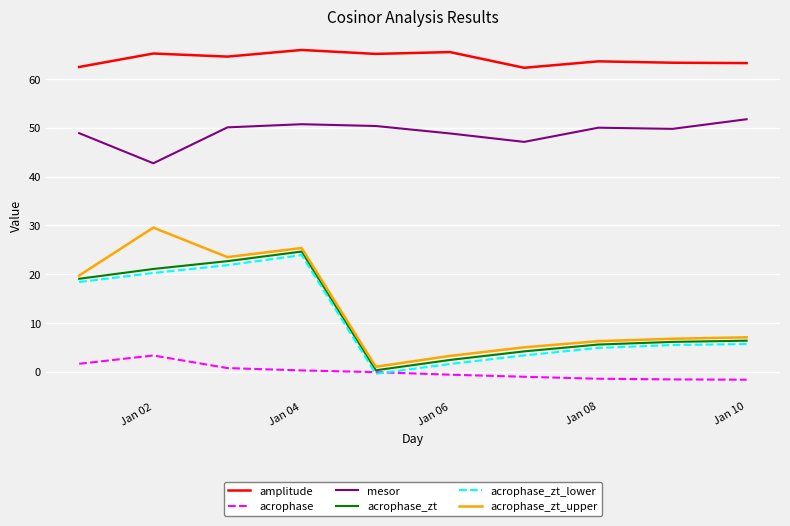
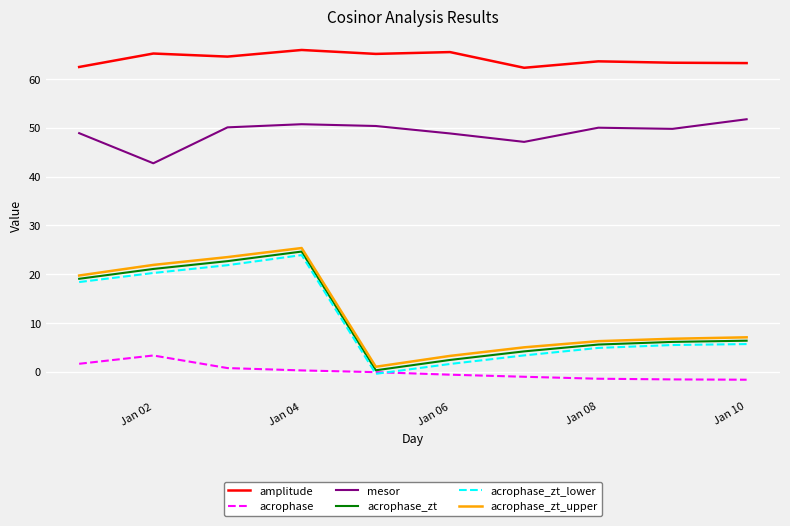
acrophase_zt_upper, Jan 02: 30 -> 22
